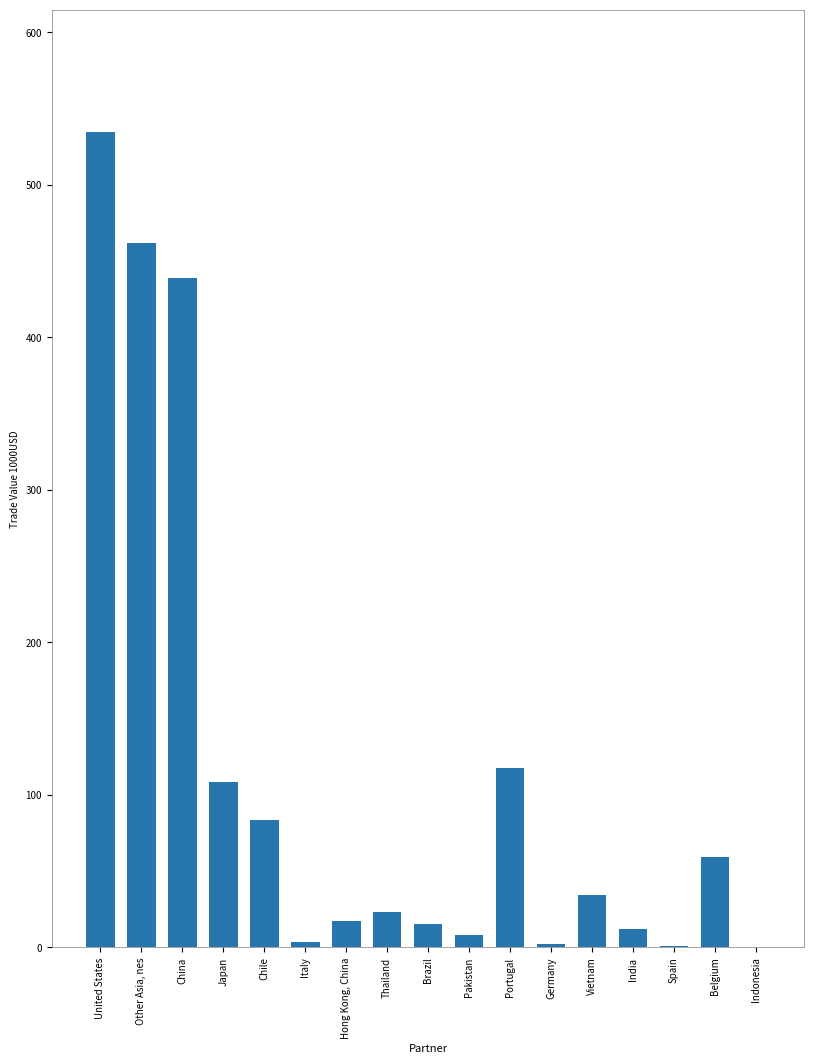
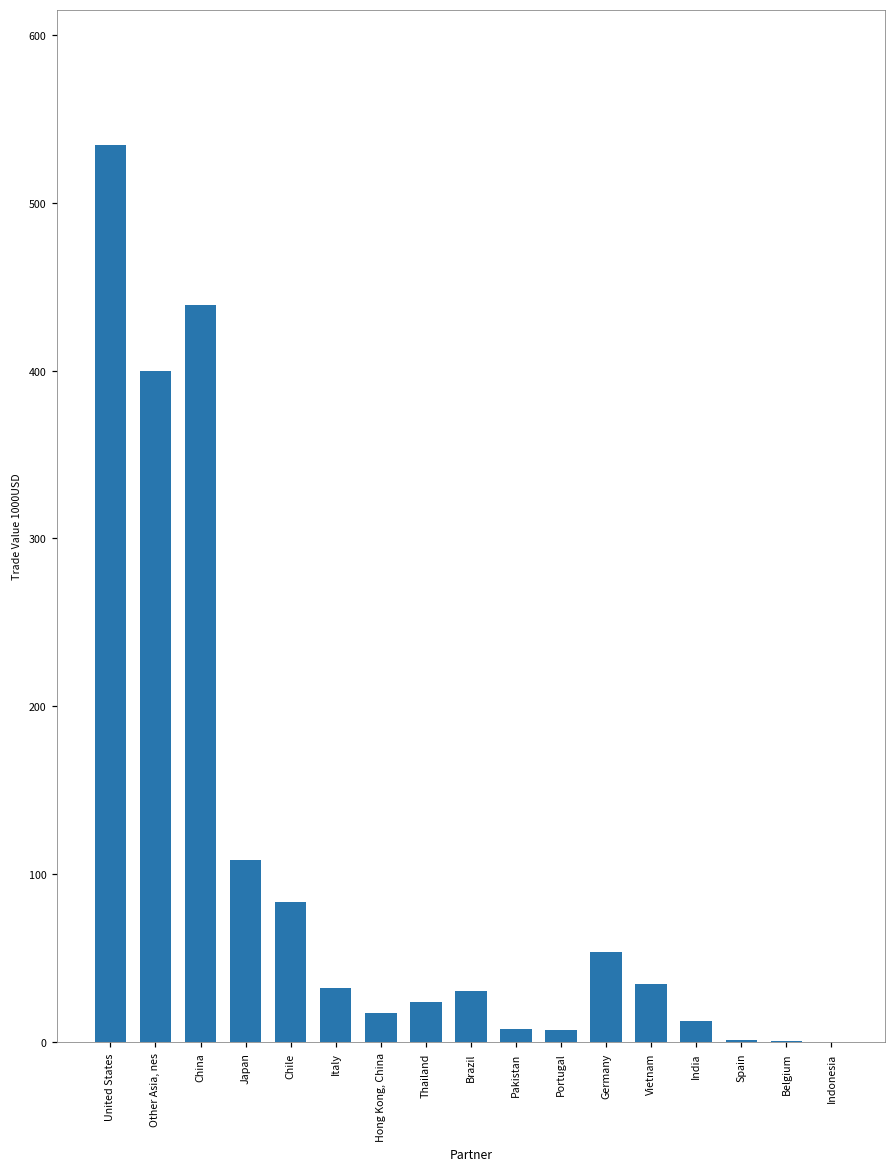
Other Asia, nes: 462 -> 400
Italy: 3 -> 32
Brazil: 16 -> 30
Portugal: 117 -> 7
Germany: 2 -> 53
Belgium: 59 -> 0
